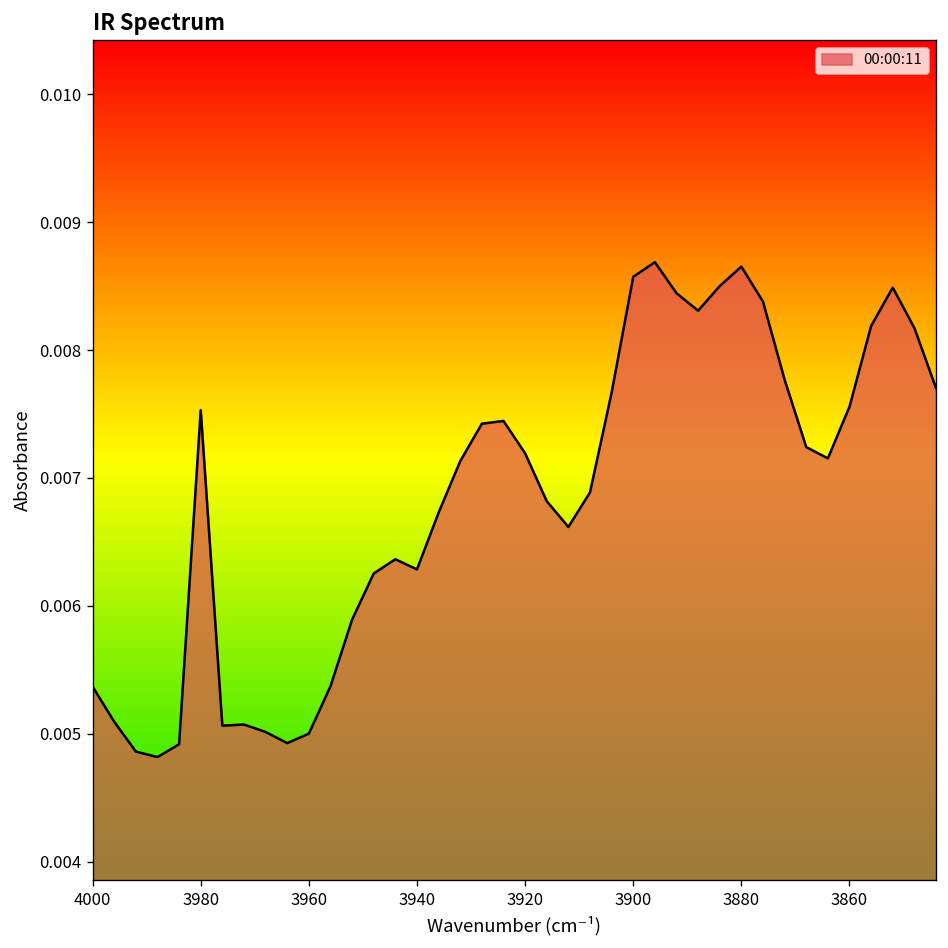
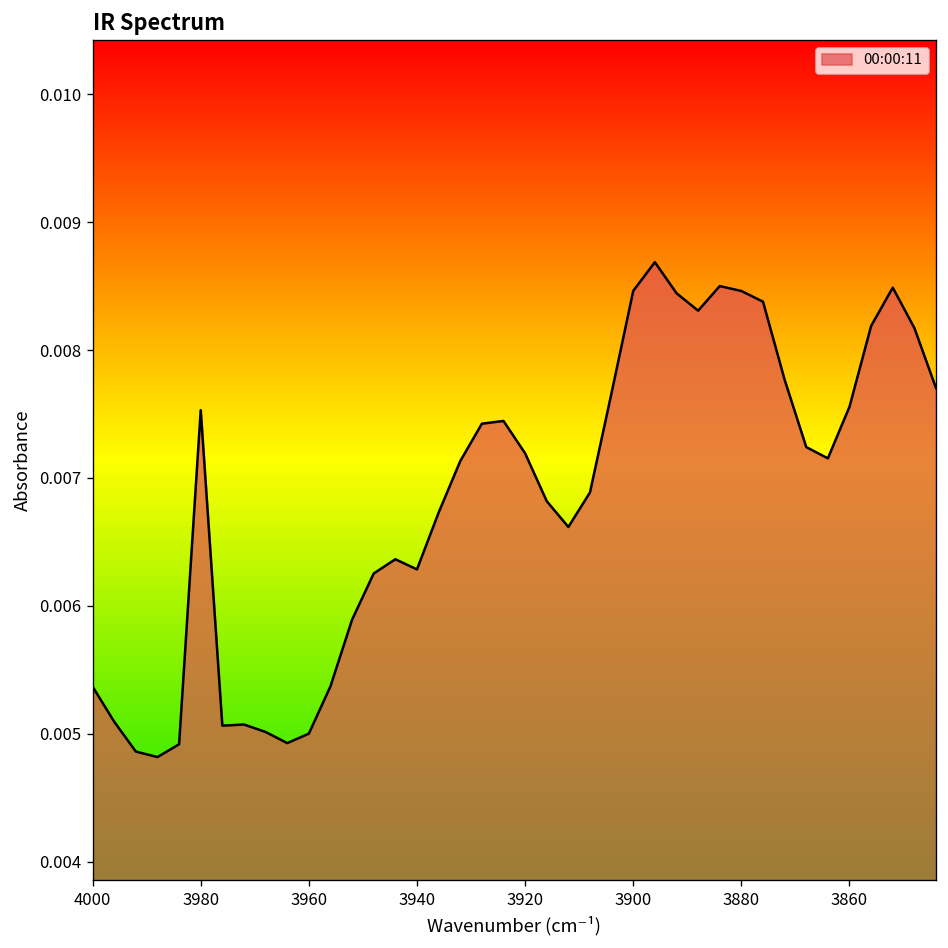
3900: 0.00857 -> 0.00846
3880: 0.00865 -> 0.00846
